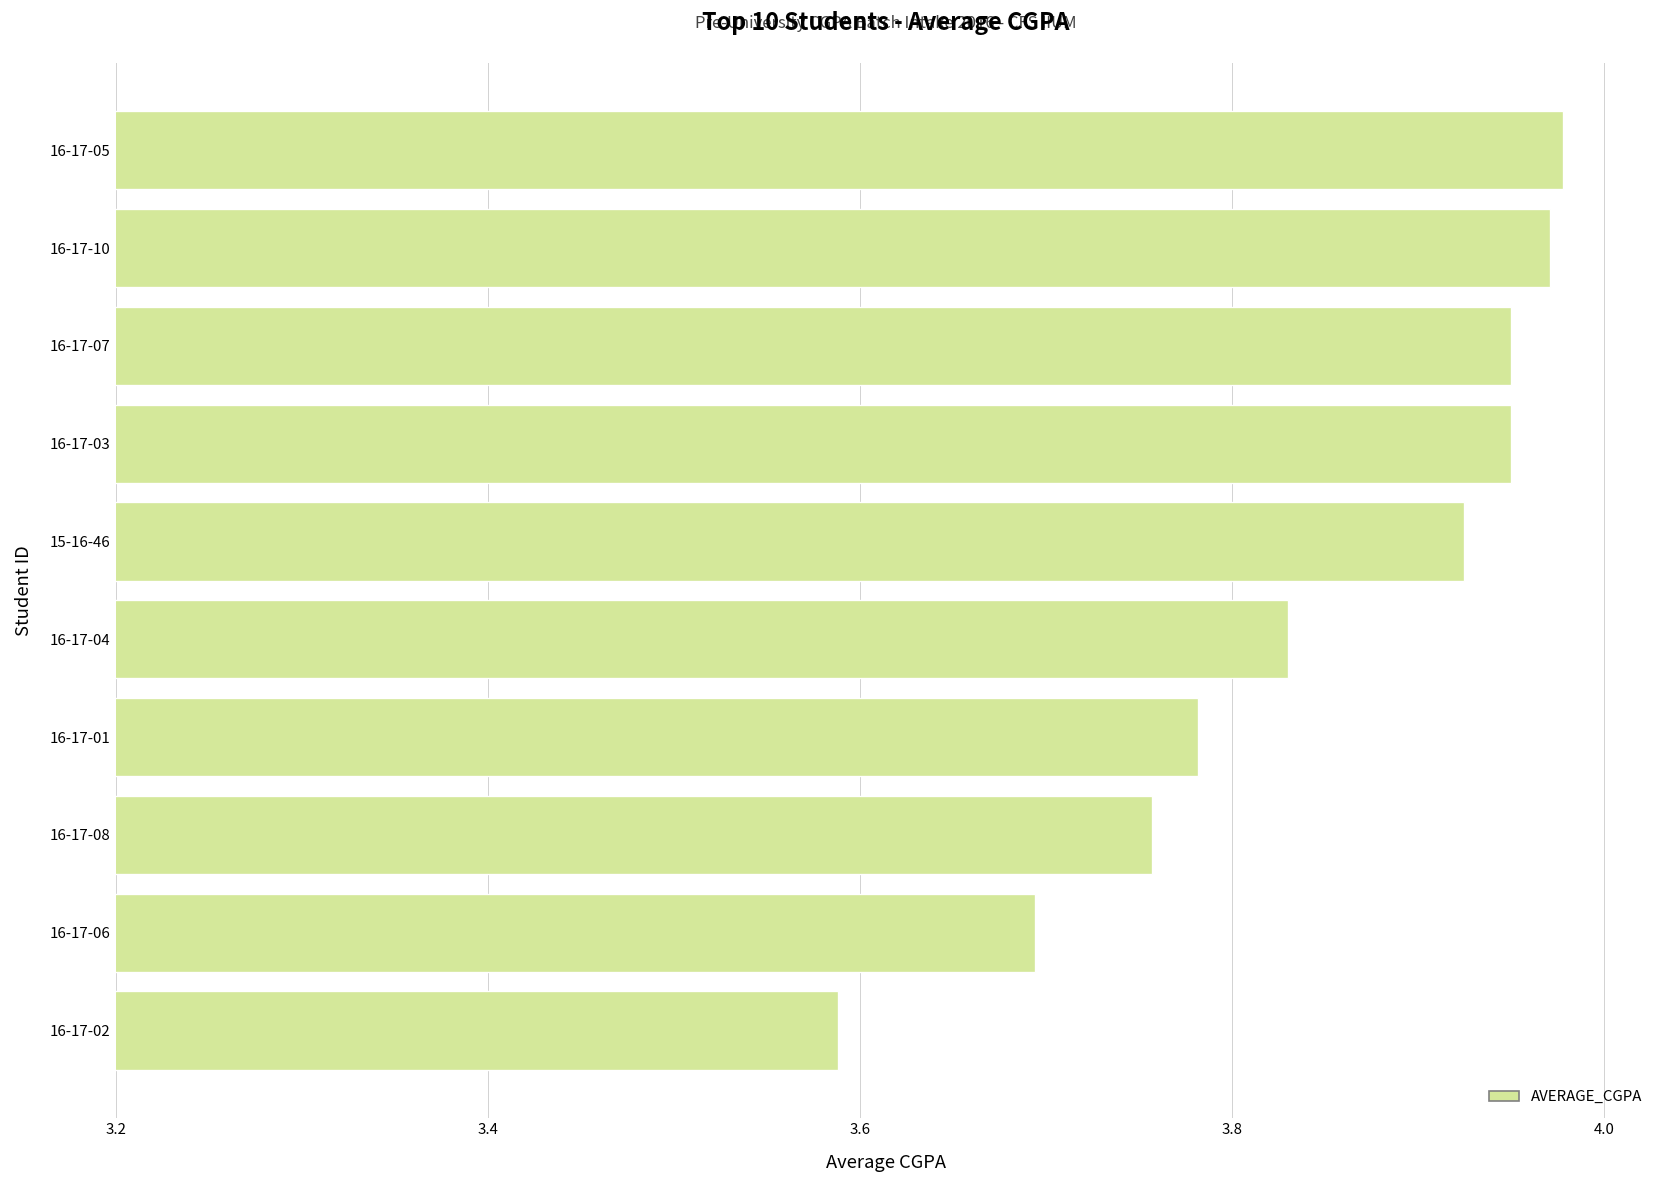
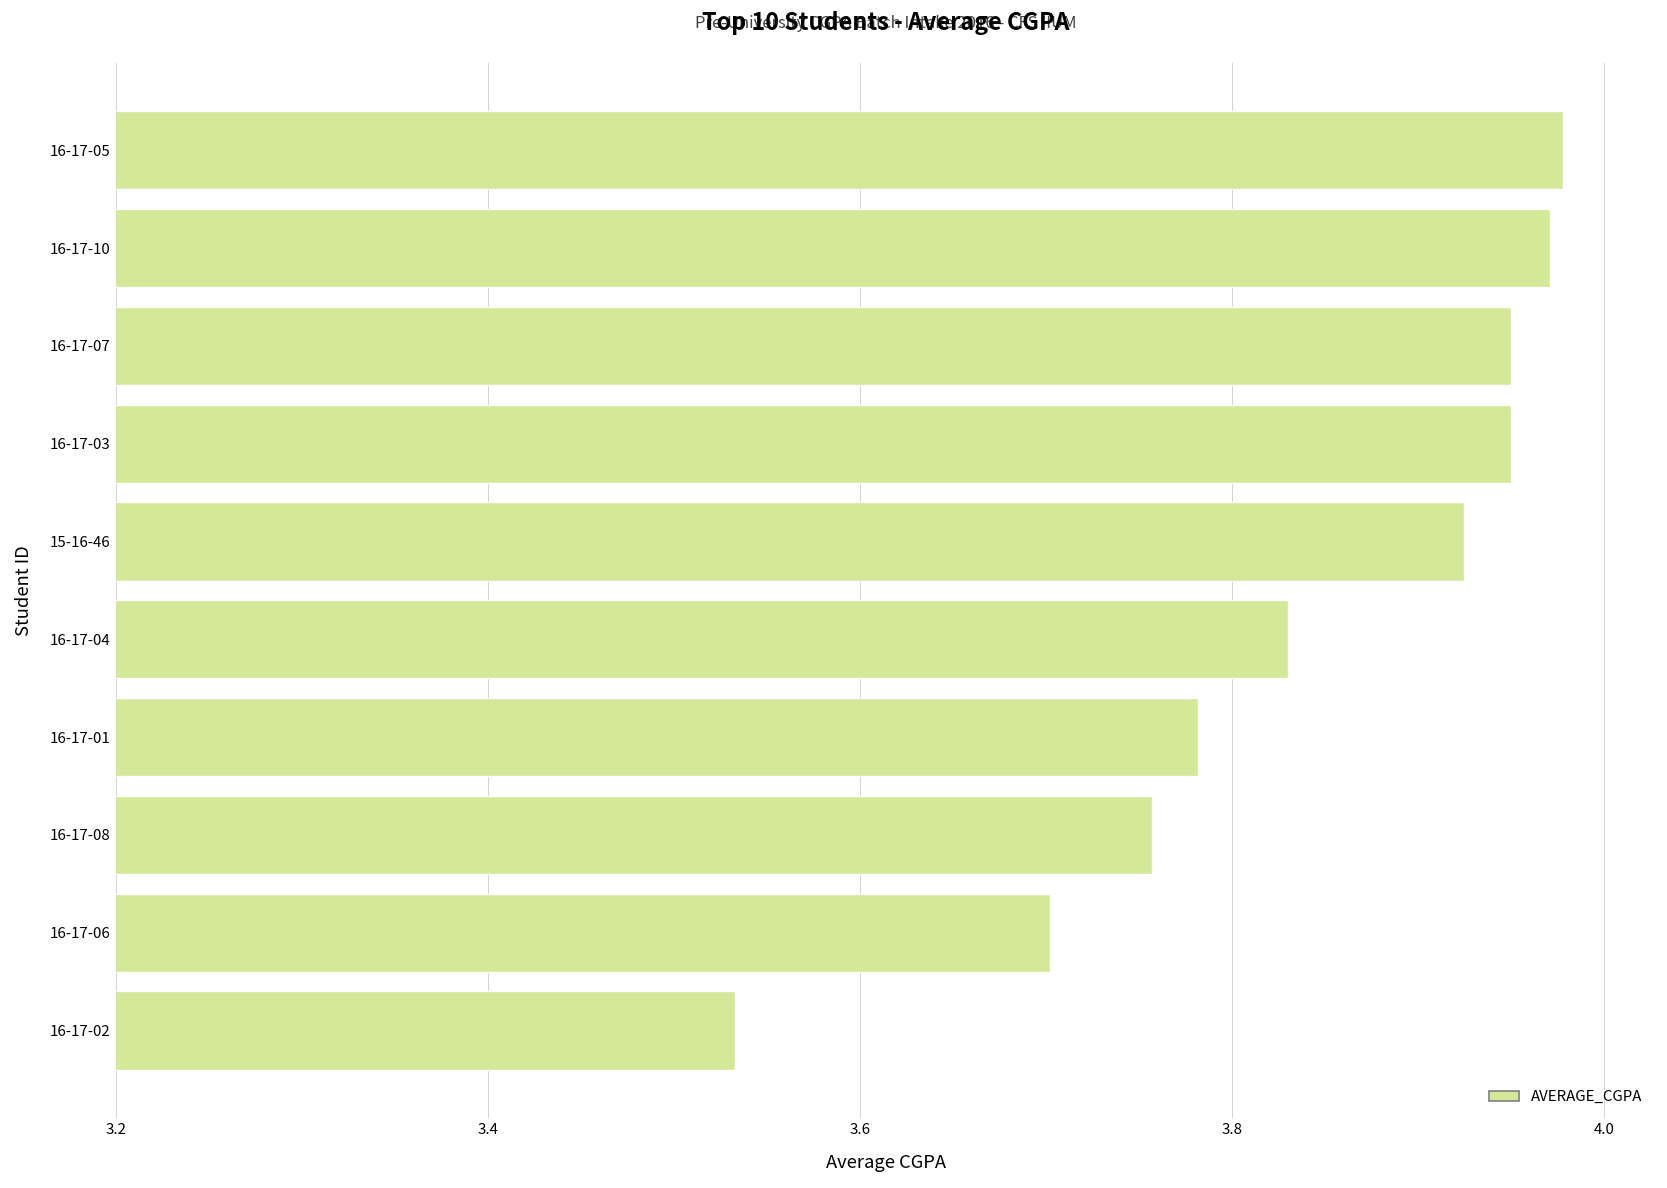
16-17-06: 3.694 -> 3.702
16-17-02: 3.588 -> 3.533
